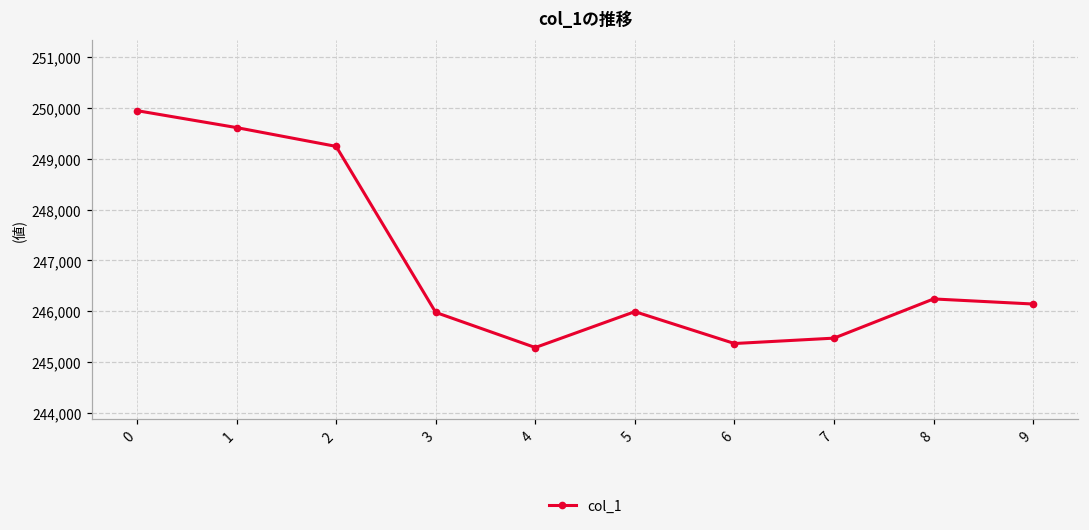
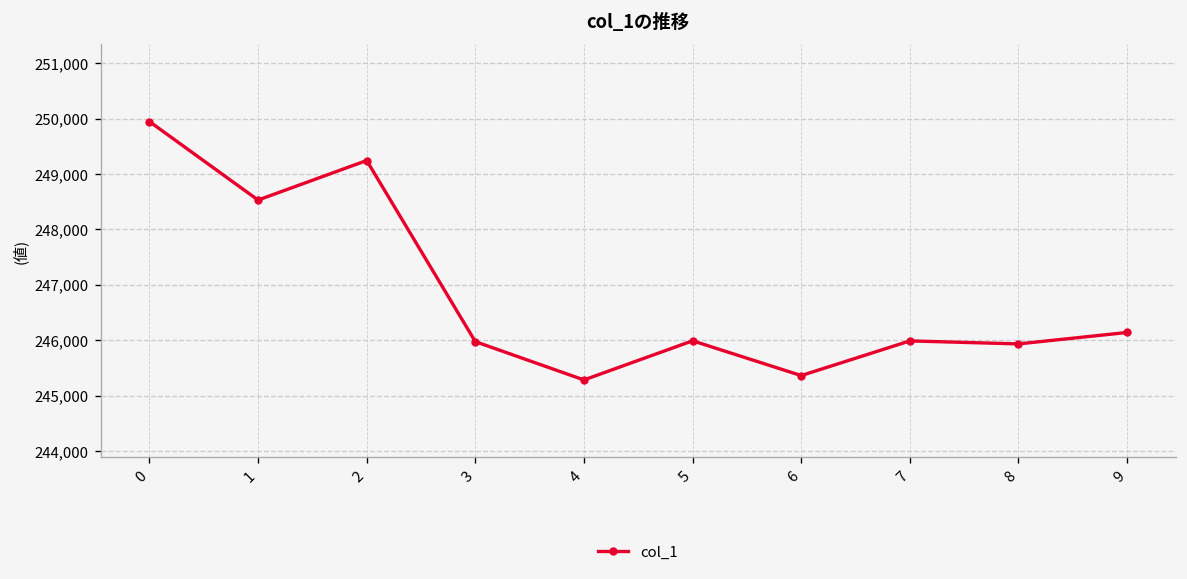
1: 249,600 -> 248,500
7: 245,500 -> 246,000
8: 246,200 -> 245,900
